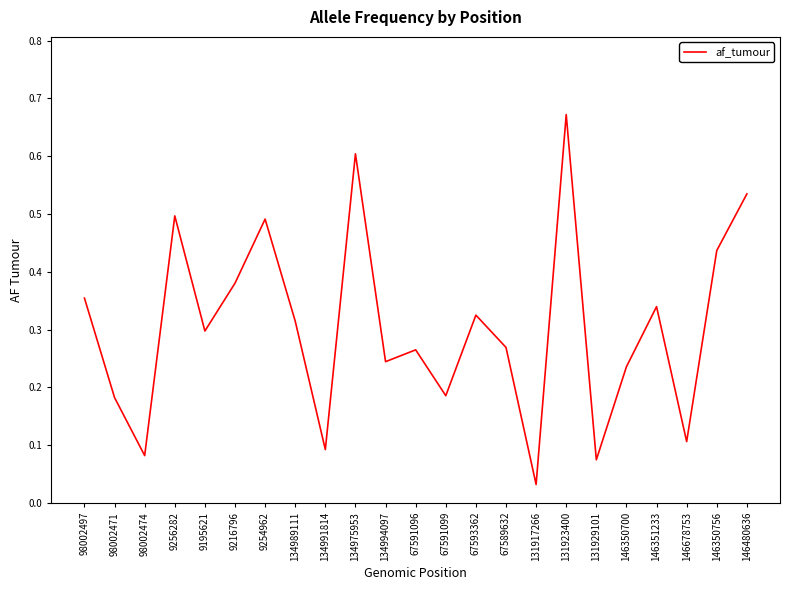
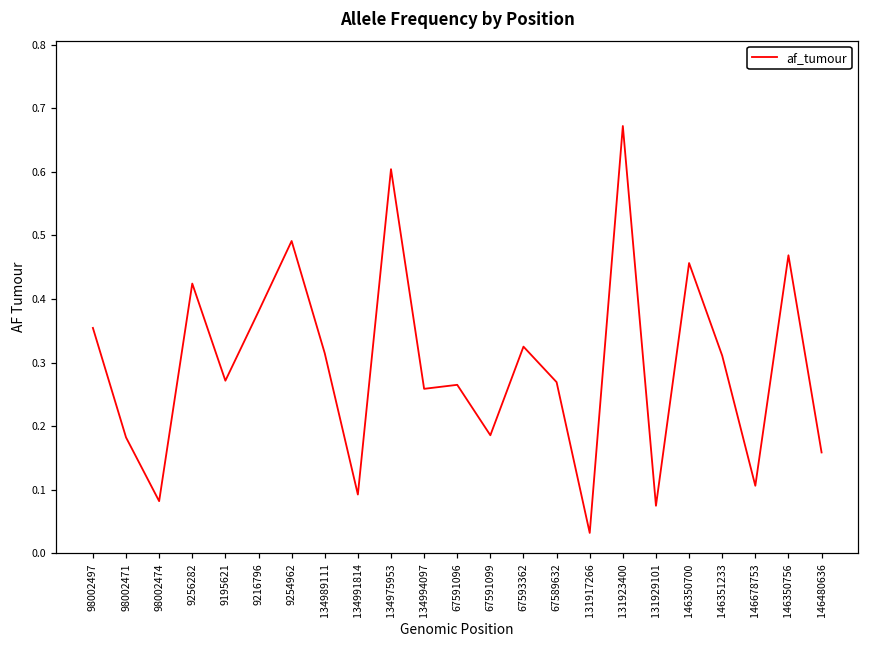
9256282: 0.50 -> 0.42
9195621: 0.30 -> 0.27
134994097: 0.24 -> 0.26
146350700: 0.24 -> 0.46
146351233: 0.34 -> 0.31
146350756: 0.44 -> 0.47
146480636: 0.53 -> 0.16
